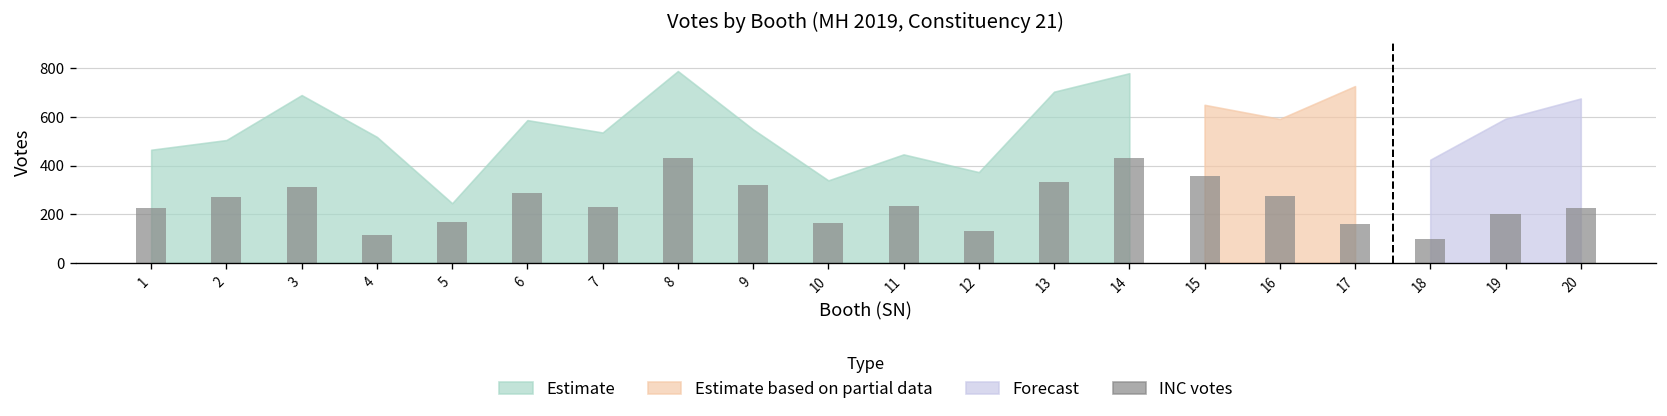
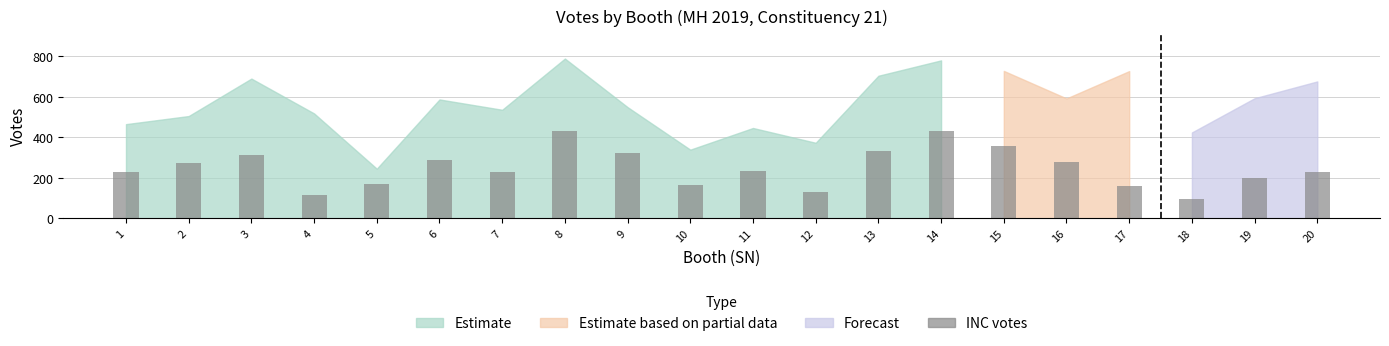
Estimate based on partial data, 15: 650 -> 730
